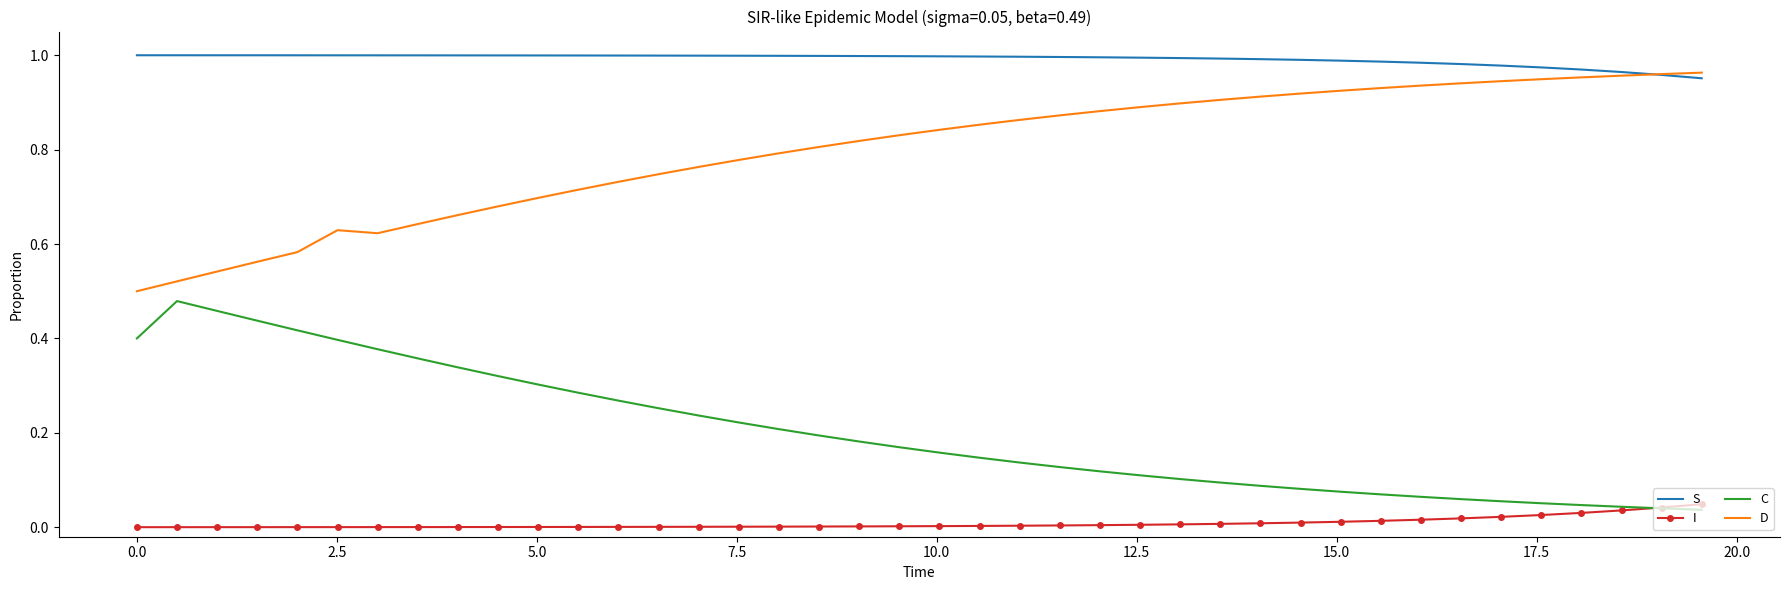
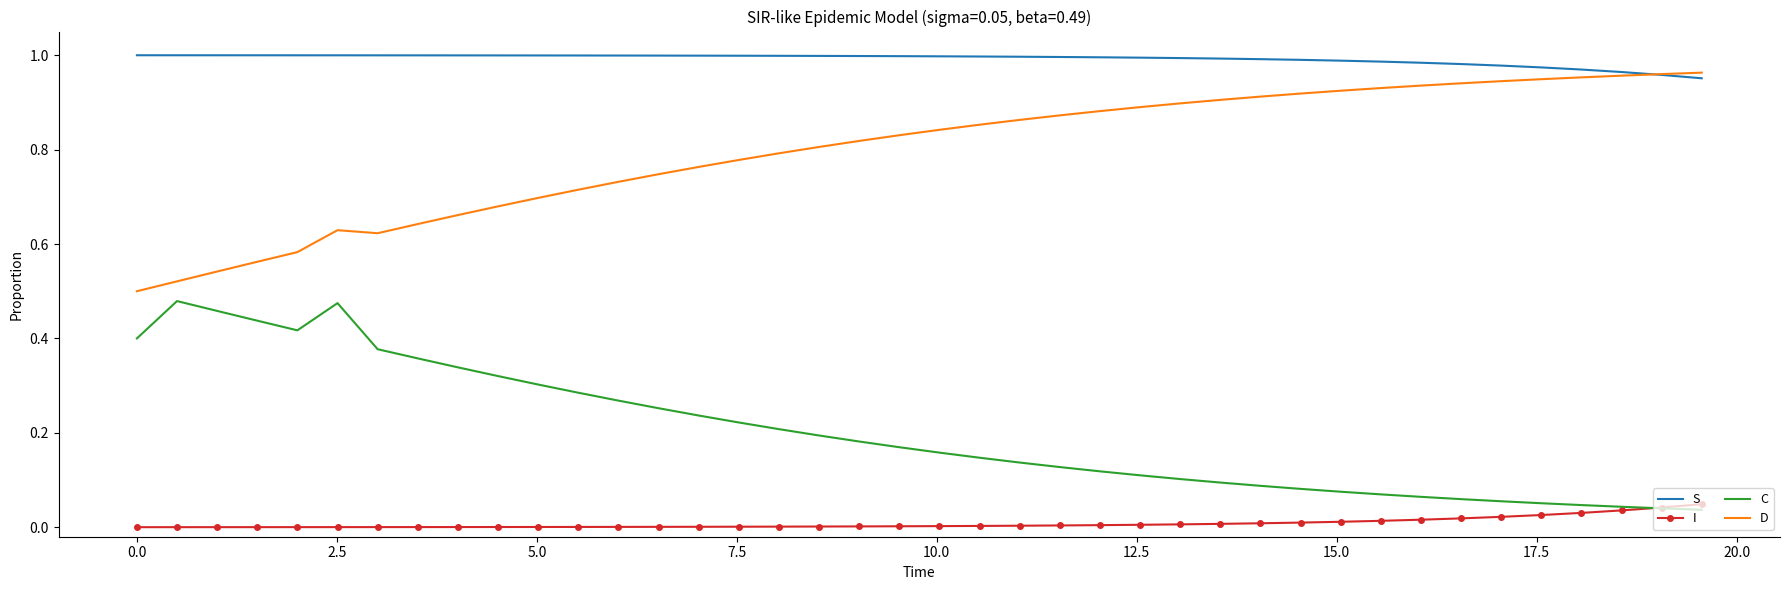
C, 2.5: 0.40 -> 0.47
